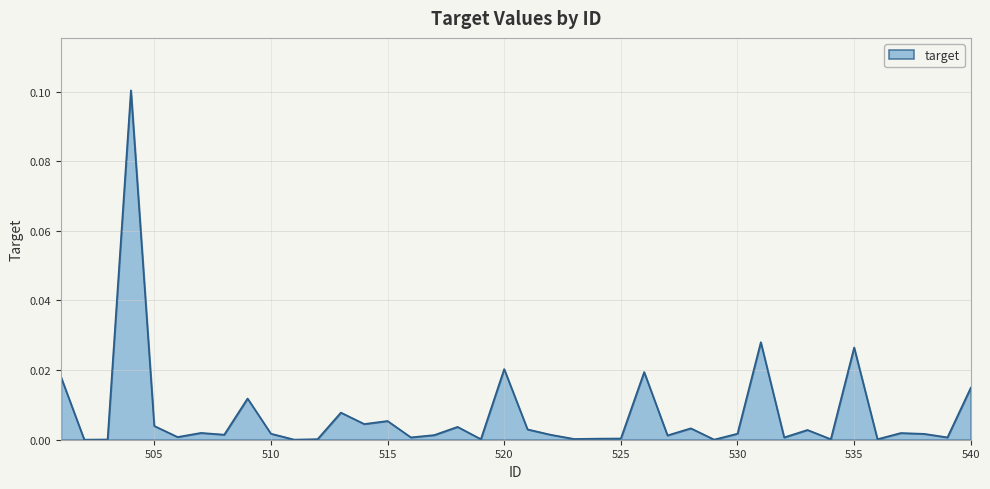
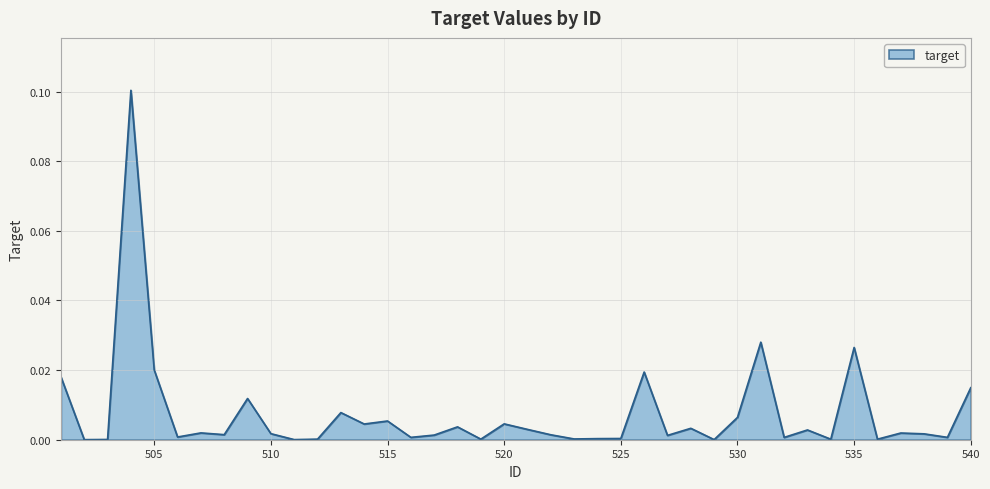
505: 0.004 -> 0.020
520: 0.020 -> 0.005
530: 0.002 -> 0.006
